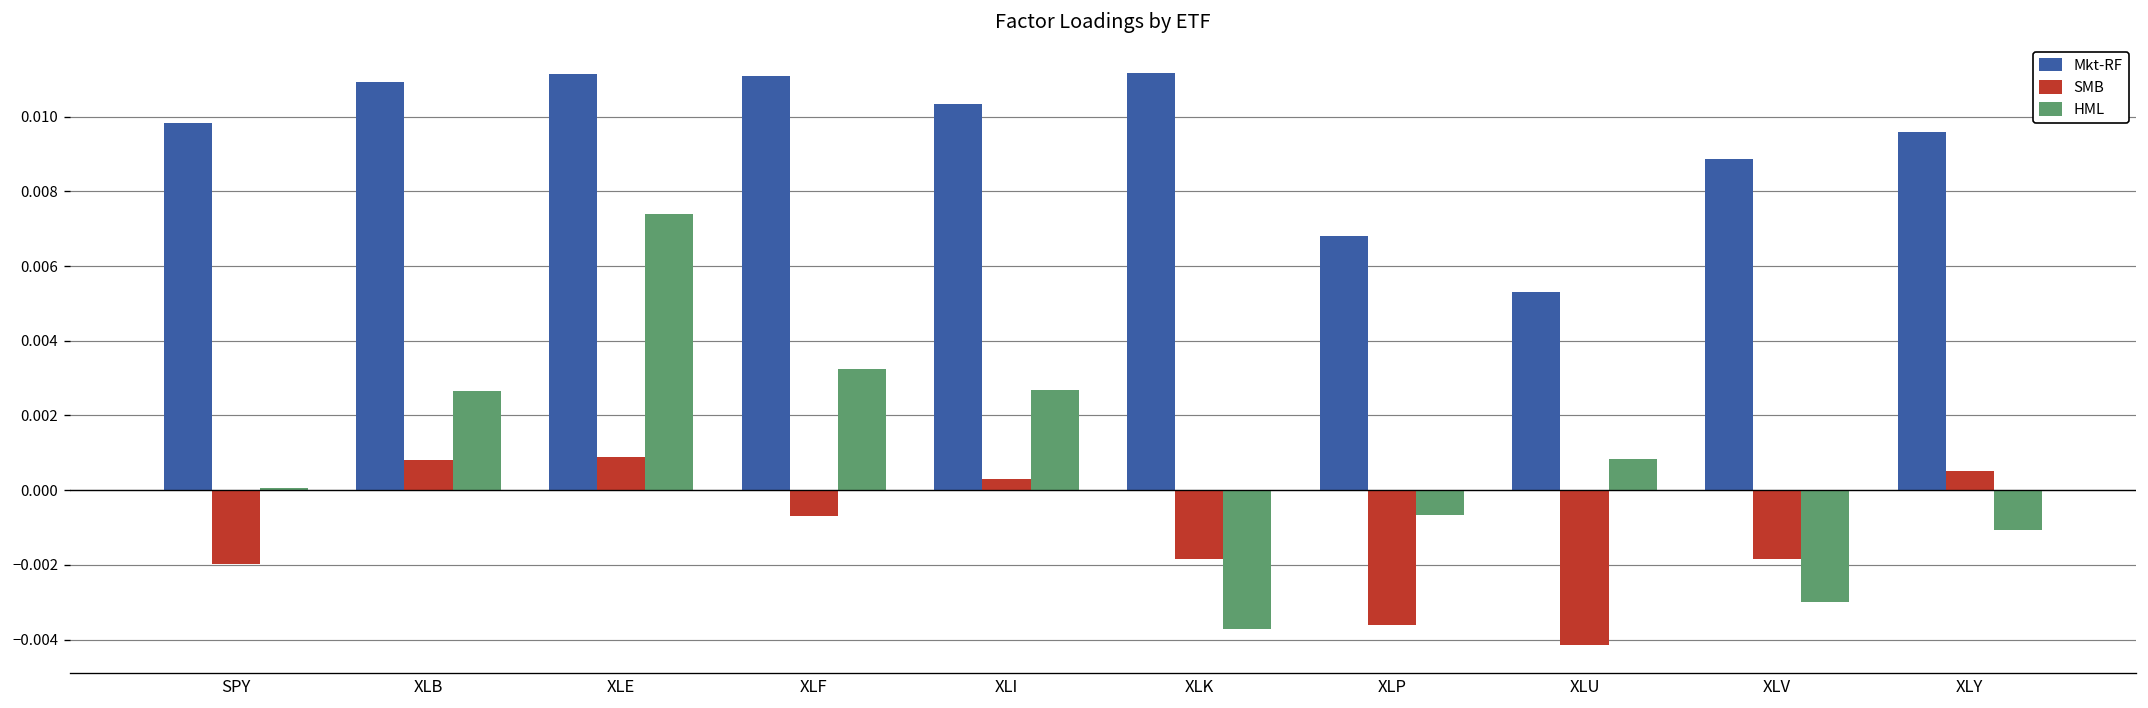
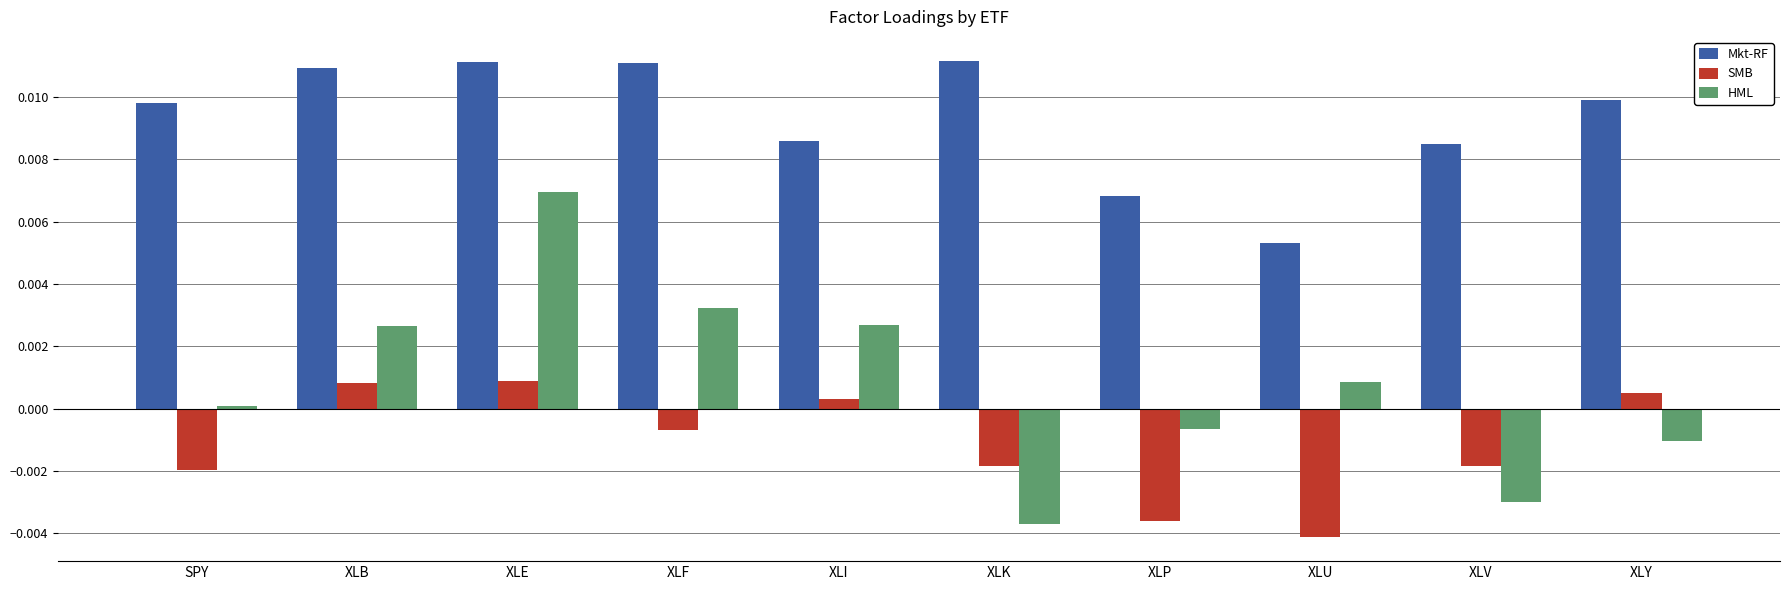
HML, XLE: 0.0074 -> 0.0069
Mkt-RF, XLI: 0.0103 -> 0.0086
Mkt-RF, XLV: 0.0089 -> 0.0085
Mkt-RF, XLY: 0.0096 -> 0.0099
